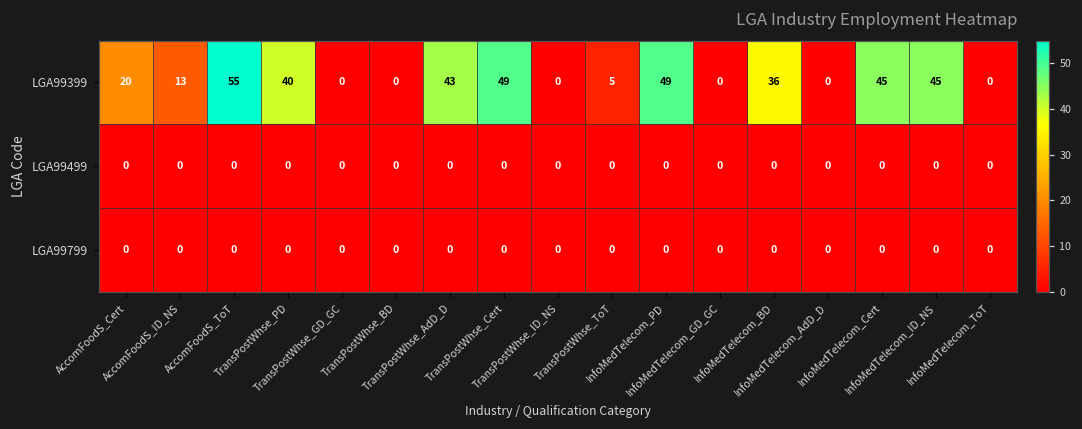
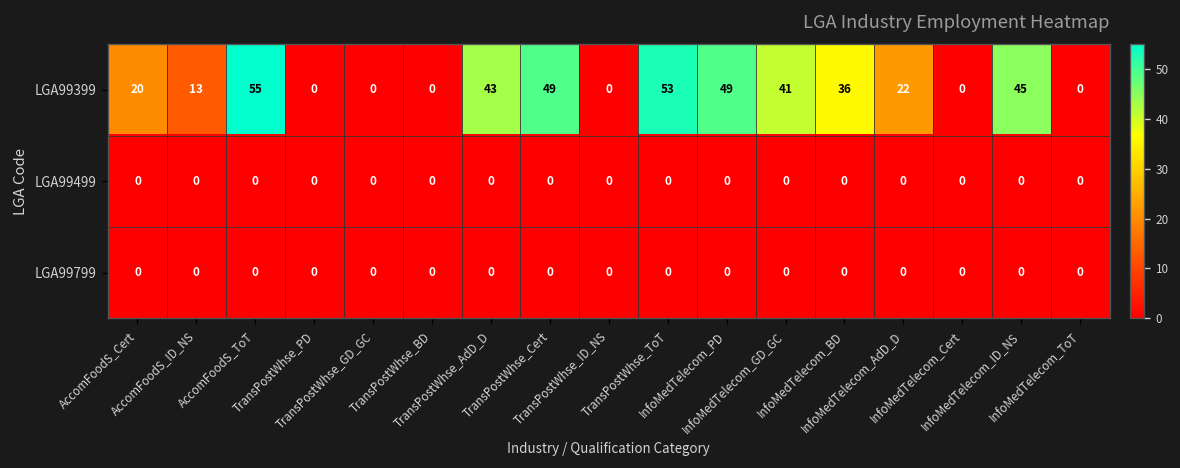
LGA99399, TransPostWhse_PD: 40 -> 0
LGA99399, TransPostWhse_ToT: 5 -> 53
LGA99399, InfoMedTelecom_GD_GC: 0 -> 41
LGA99399, InfoMedTelecom_AdD_D: 0 -> 22
LGA99399, InfoMedTelecom_Cert: 45 -> 0
